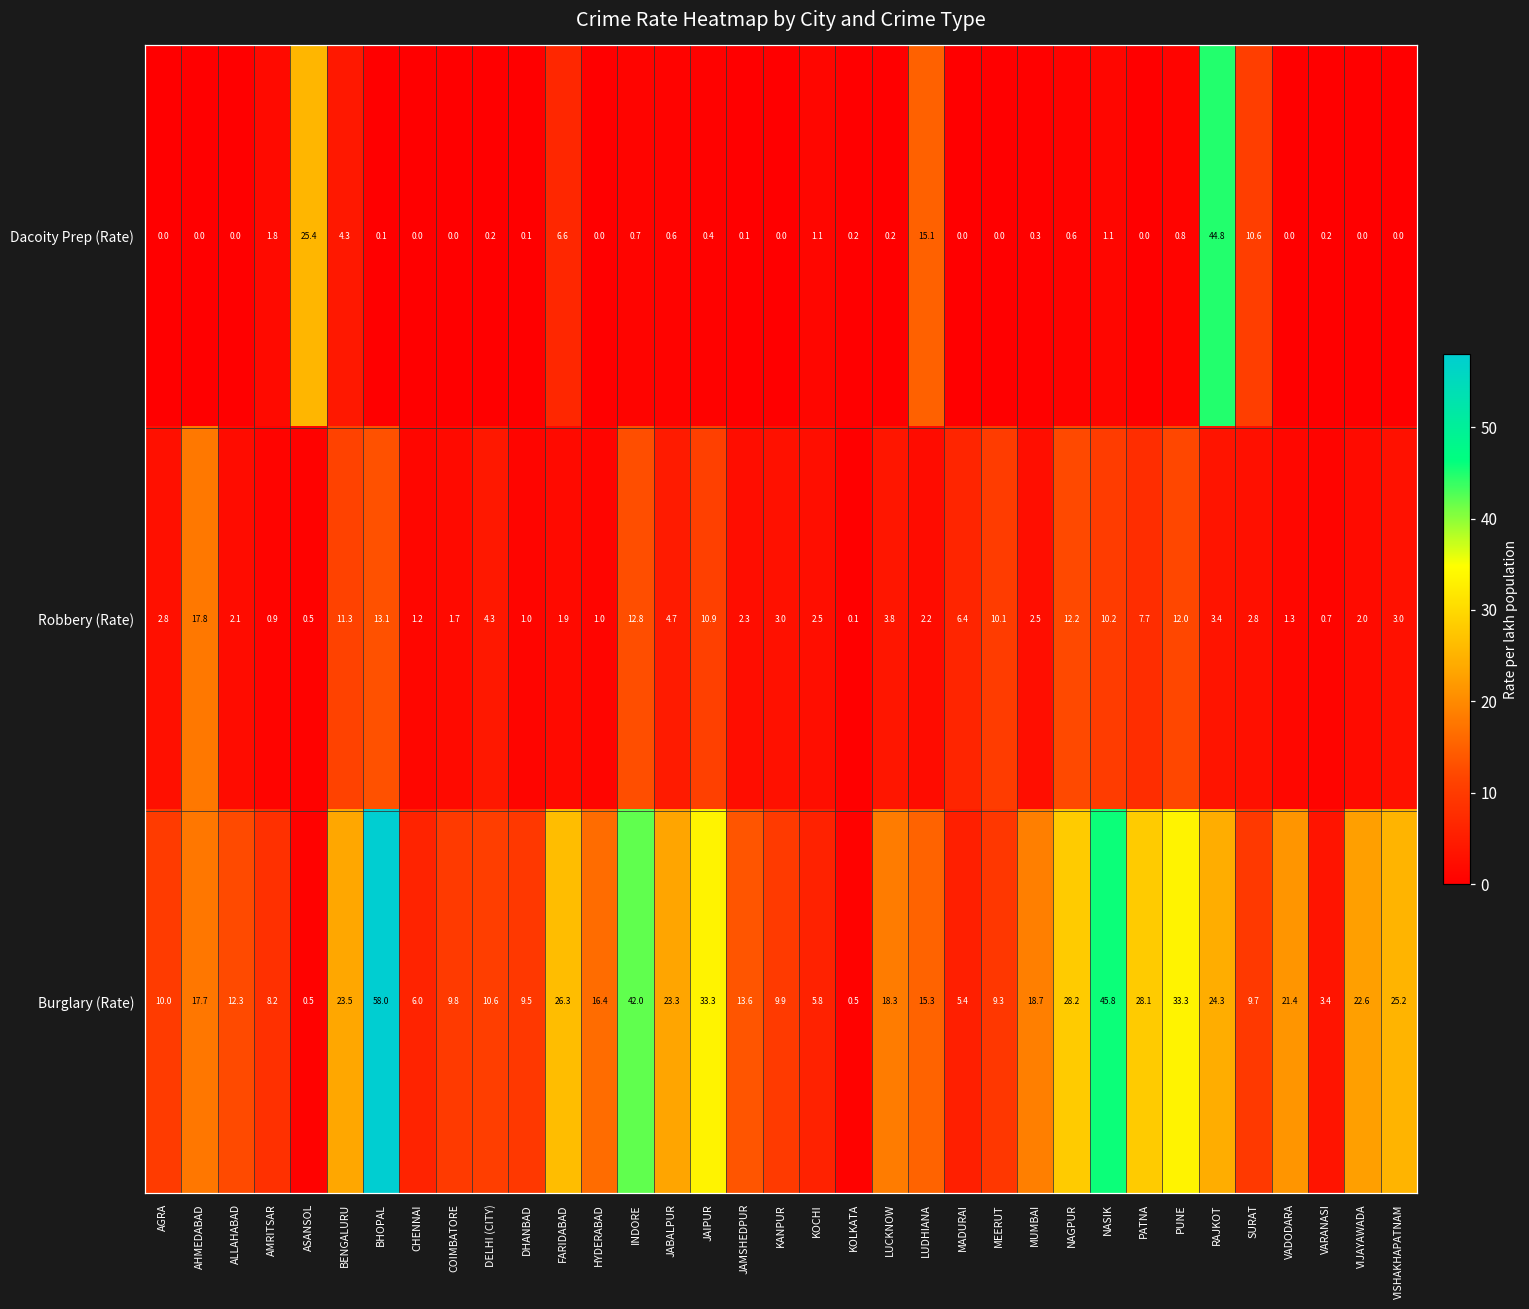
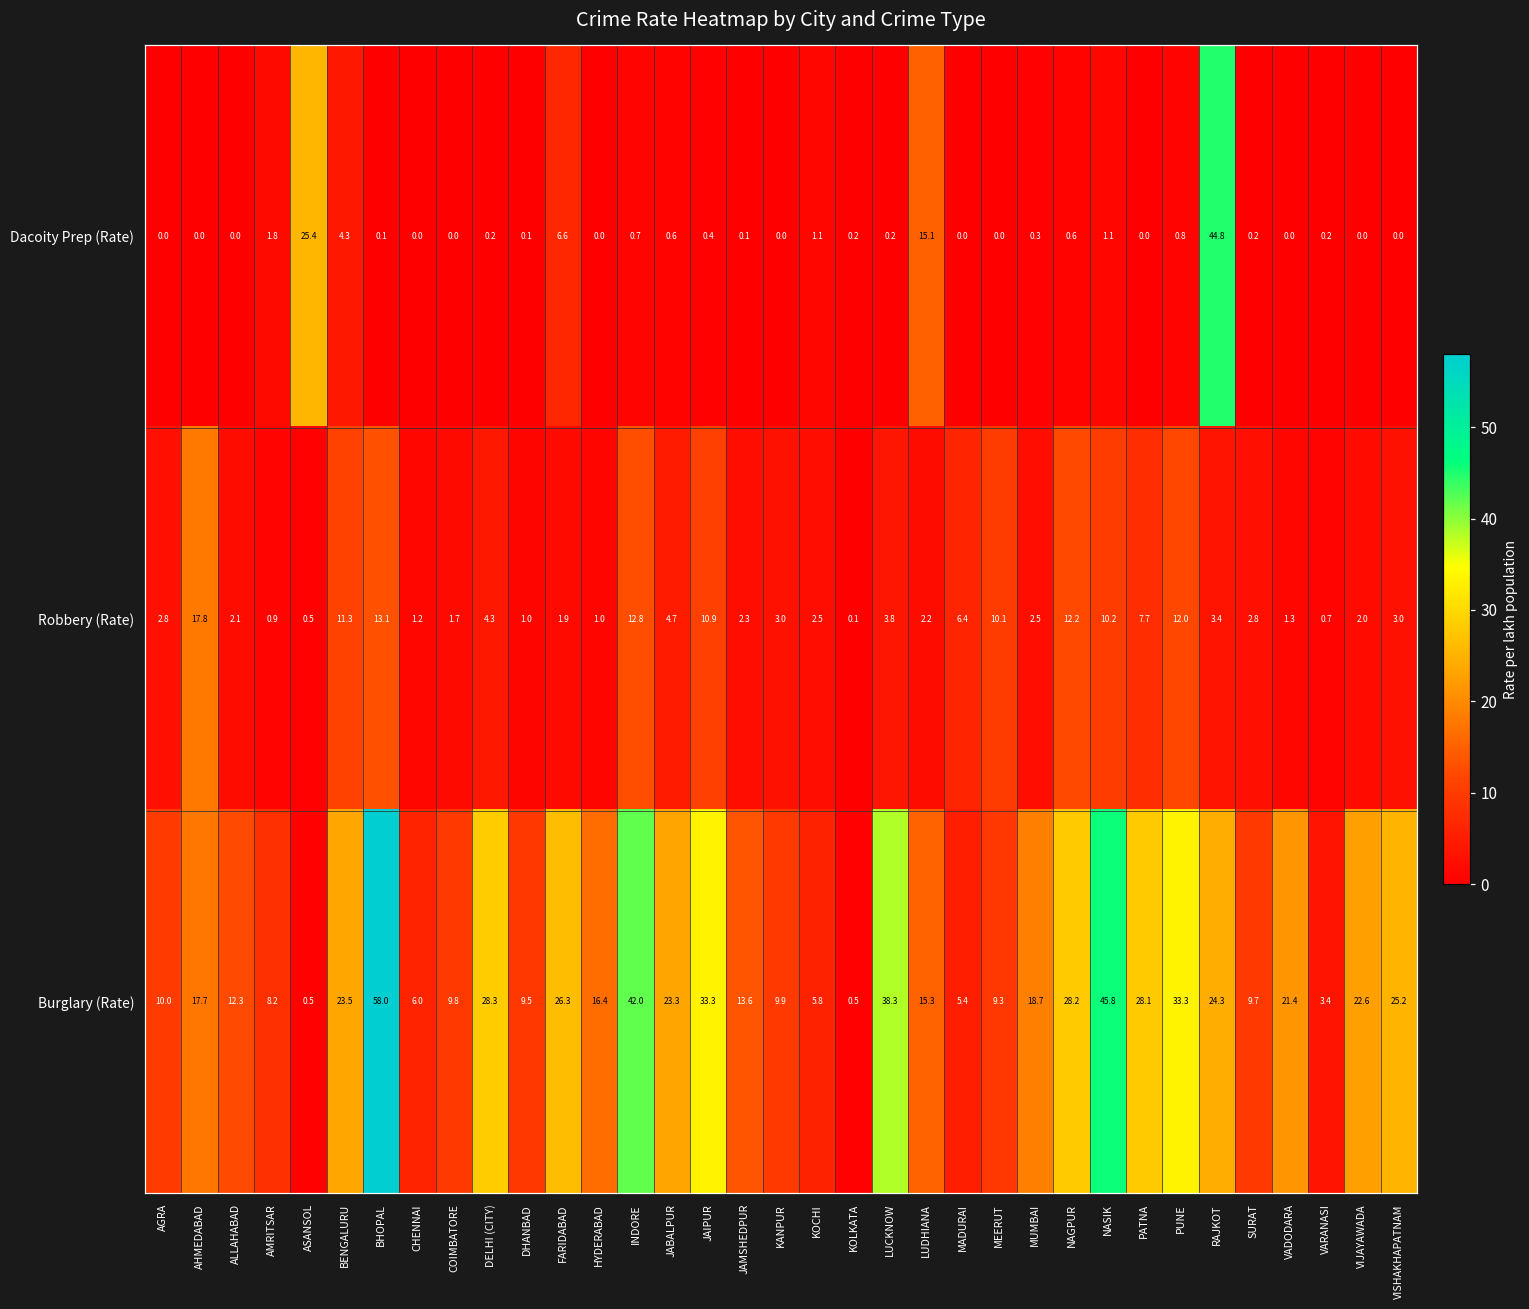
Dacoity Prep (Rate), SURAT: 10.6 -> 0.2
Burglary (Rate), DELHI (CITY): 10.6 -> 28.3
Burglary (Rate), LUCKNOW: 18.3 -> 38.3
